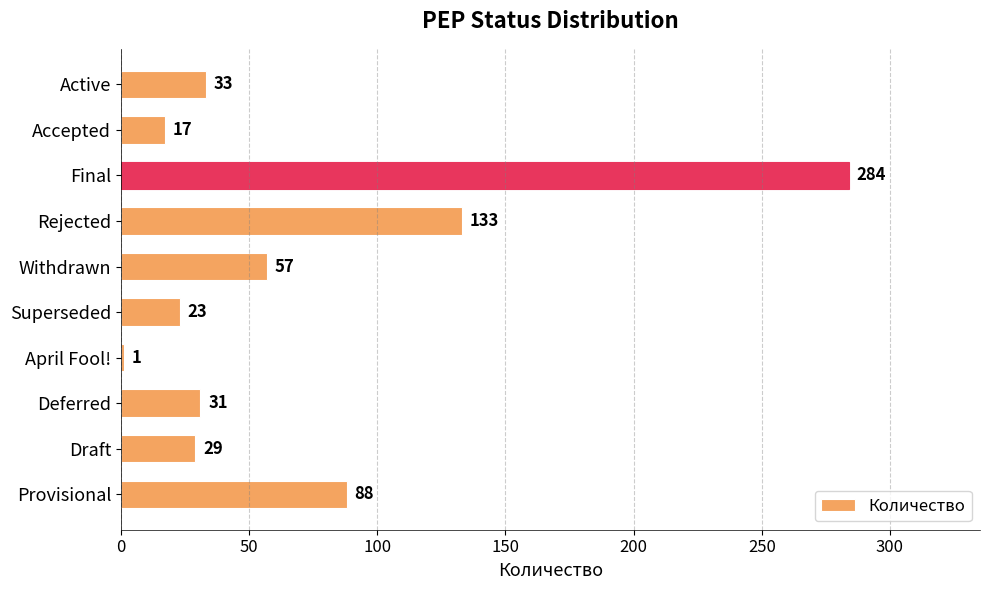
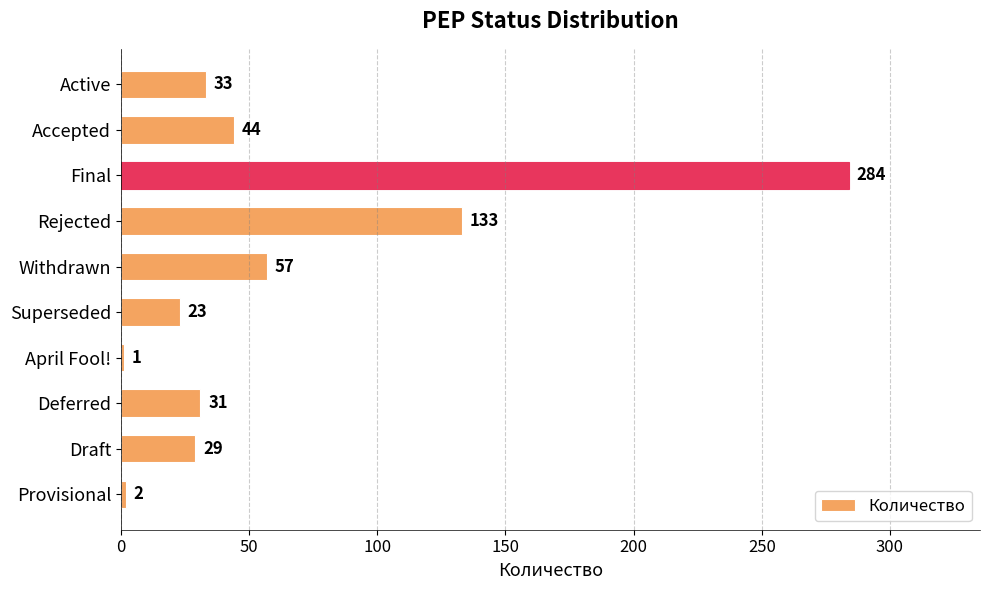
Accepted: 17 -> 44
Provisional: 88 -> 2
